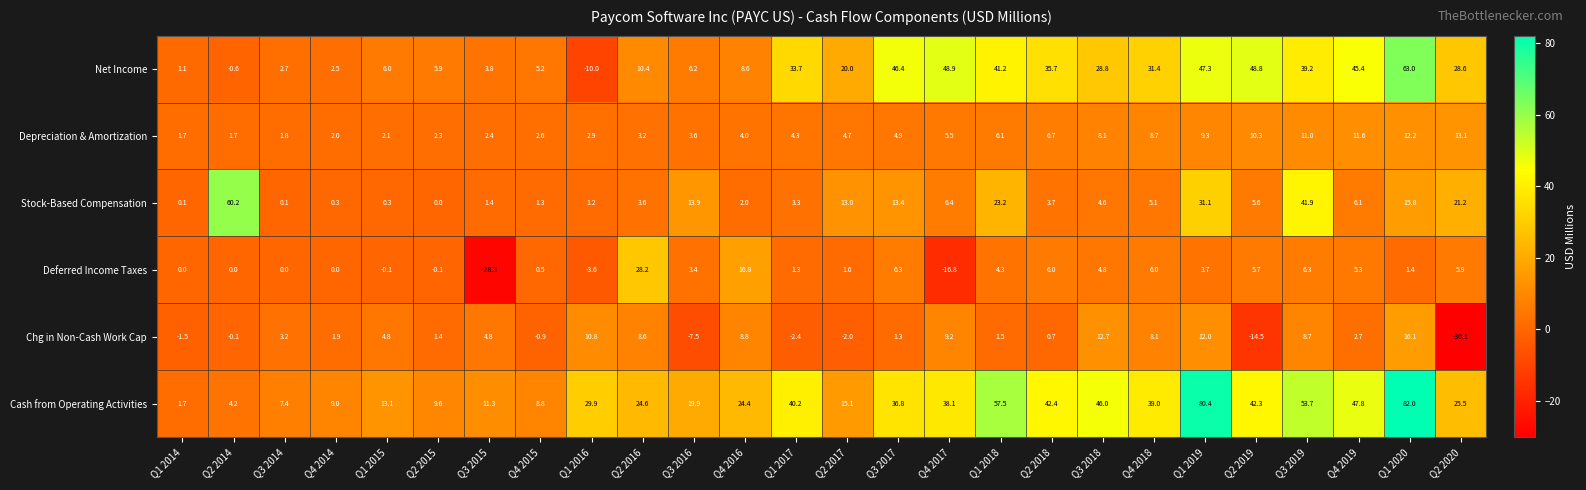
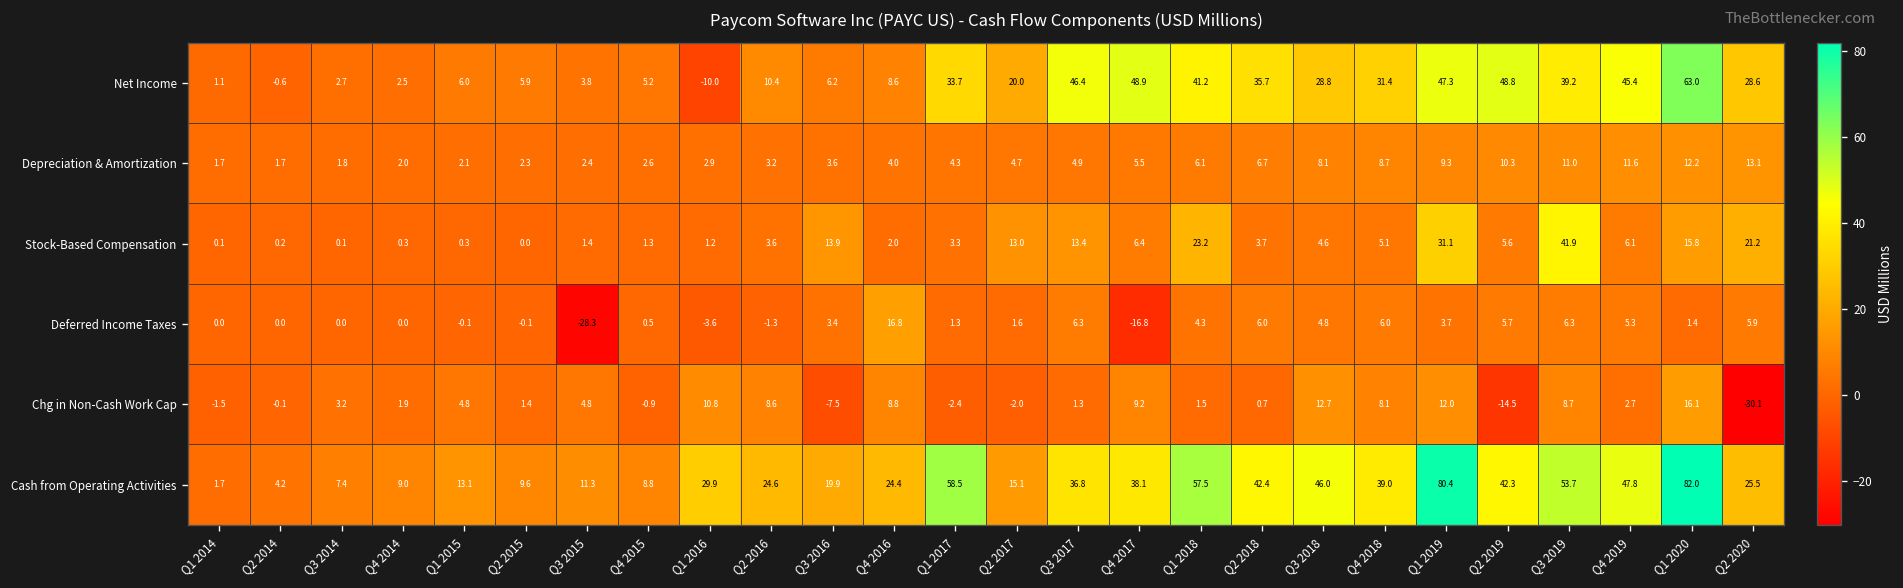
Stock-Based Compensation, Q2 2014: 60.2 -> 0.2
Deferred Income Taxes, Q2 2016: 28.2 -> -1.3
Cash from Operating Activities, Q1 2017: 40.2 -> 58.5
